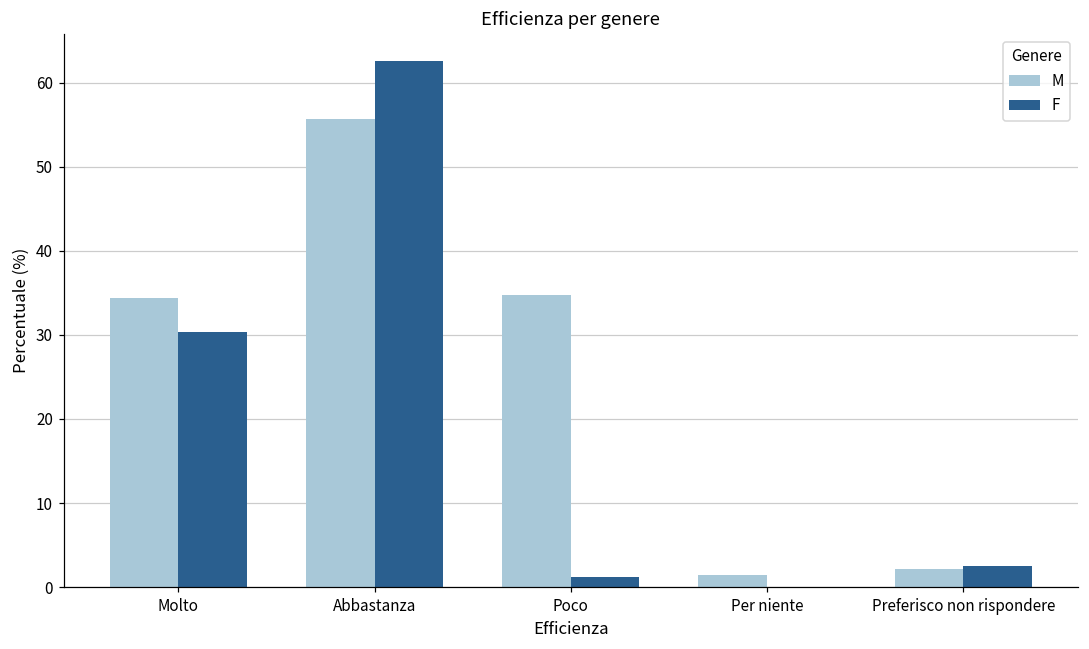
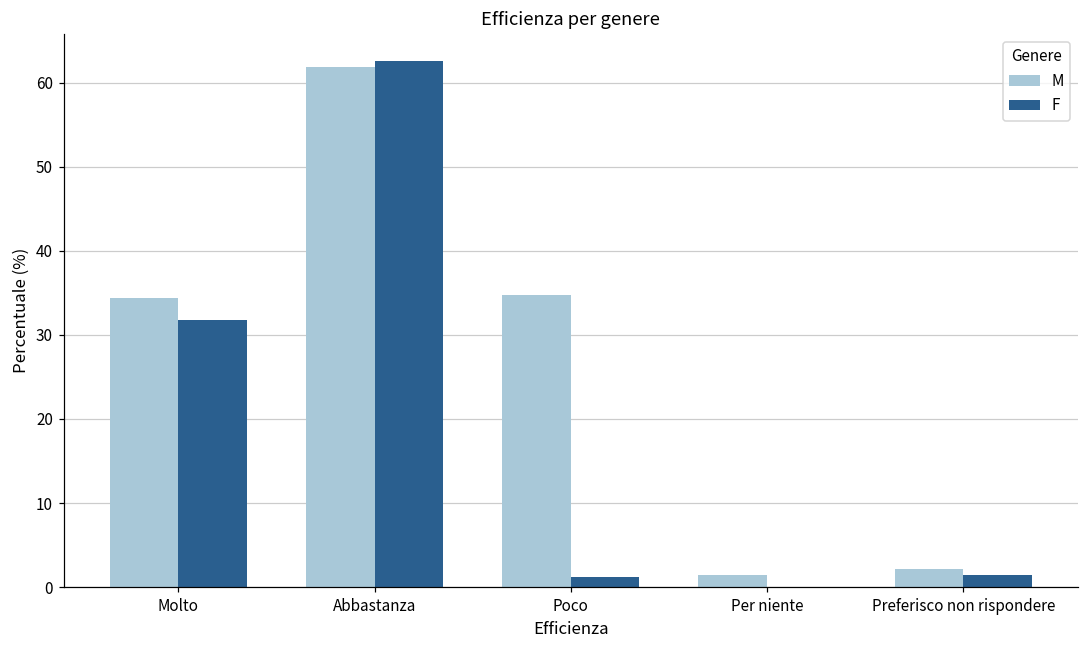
F, Molto: 30 -> 32
M, Abbastanza: 56 -> 62
F, Preferisco non rispondere: 3 -> 1
